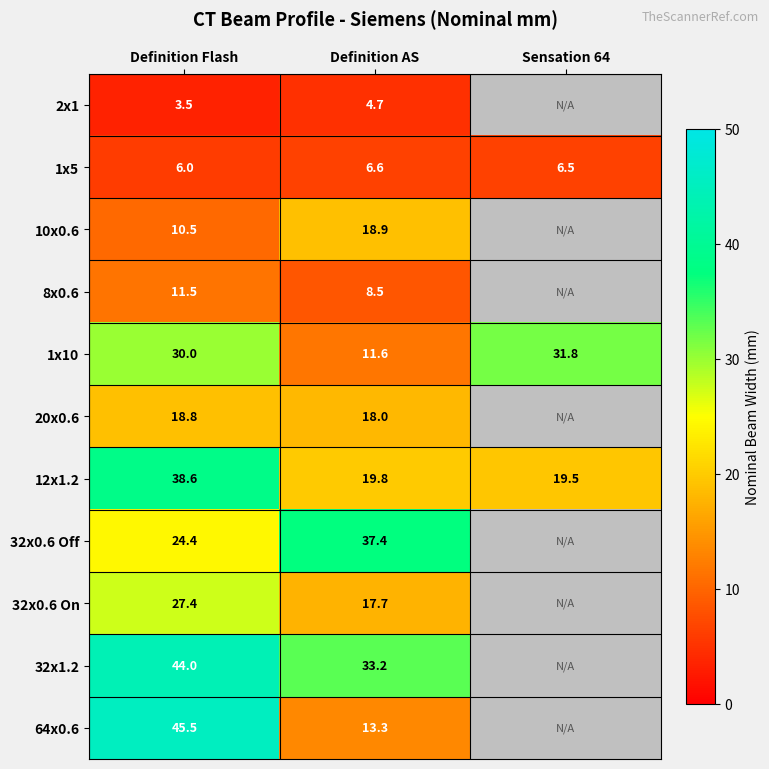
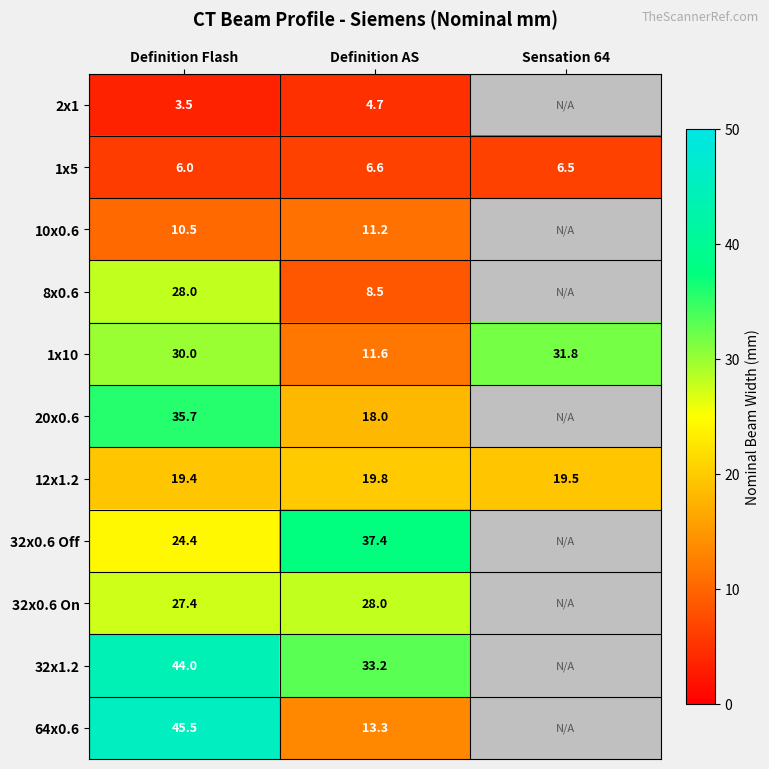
10x0.6, Definition AS: 18.9 -> 11.2
8x0.6, Definition Flash: 11.5 -> 28.0
20x0.6, Definition Flash: 18.8 -> 35.7
12x1.2, Definition Flash: 38.6 -> 19.4
32x0.6 On, Definition AS: 17.7 -> 28.0
